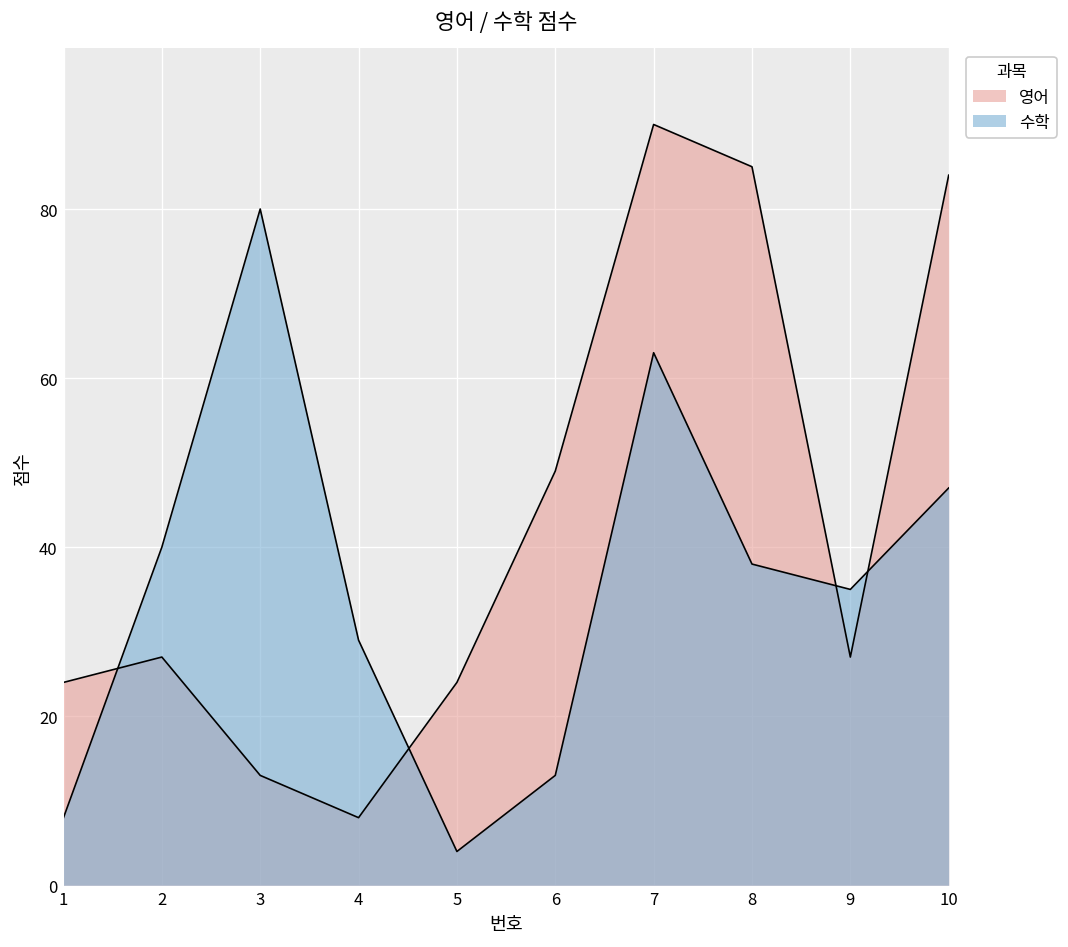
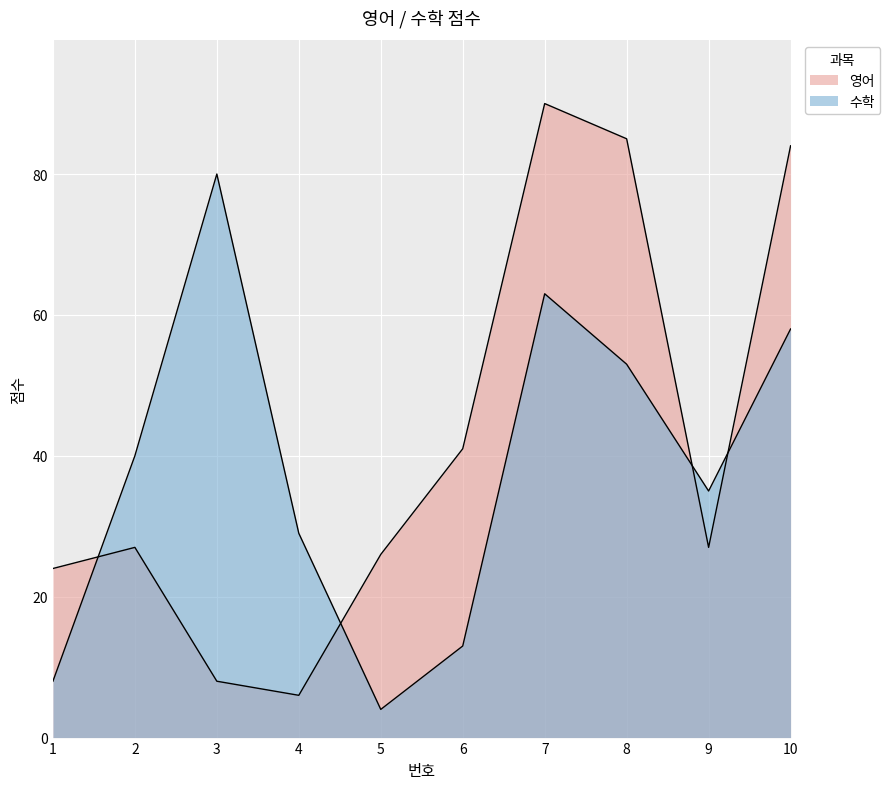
영어, 3: 13 -> 8
영어, 4: 8 -> 6
영어, 5: 24 -> 26
영어, 6: 49 -> 41
수학, 8: 38 -> 53
수학, 10: 47 -> 58
